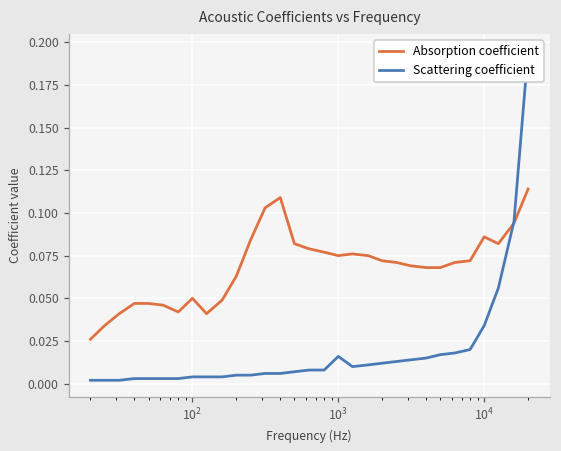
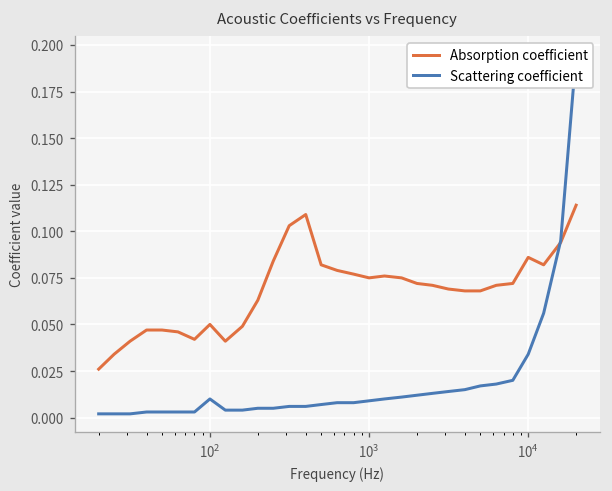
Scattering coefficient, 10^2: 0.004 -> 0.010
Scattering coefficient, 10^3: 0.016 -> 0.009
